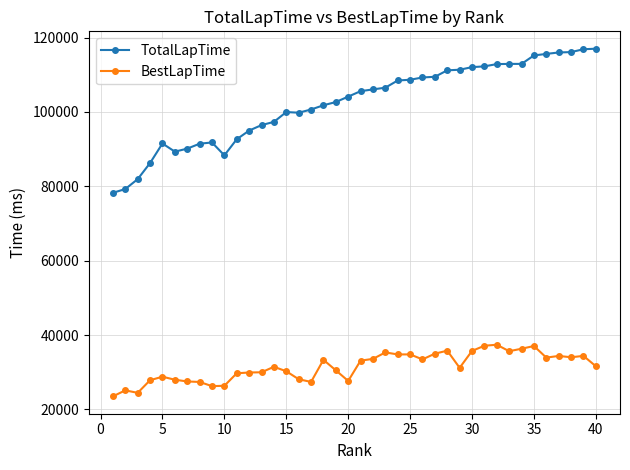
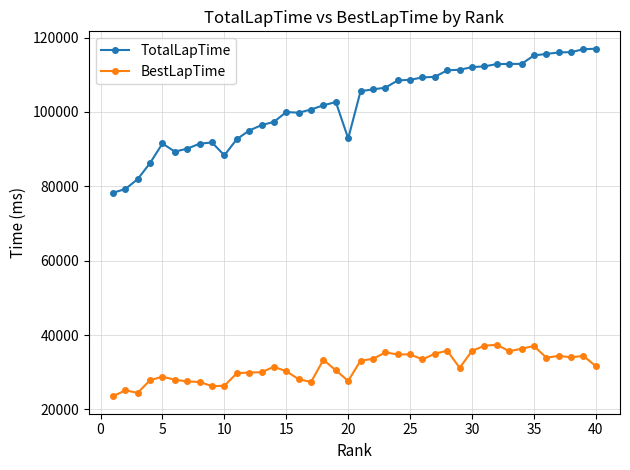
TotalLapTime, 20: 104000 -> 93000
